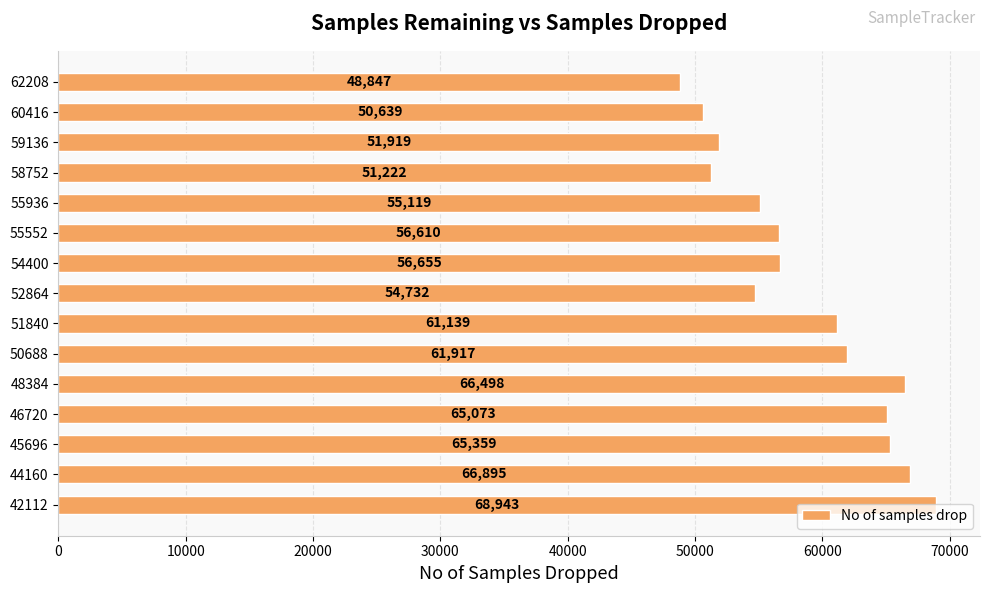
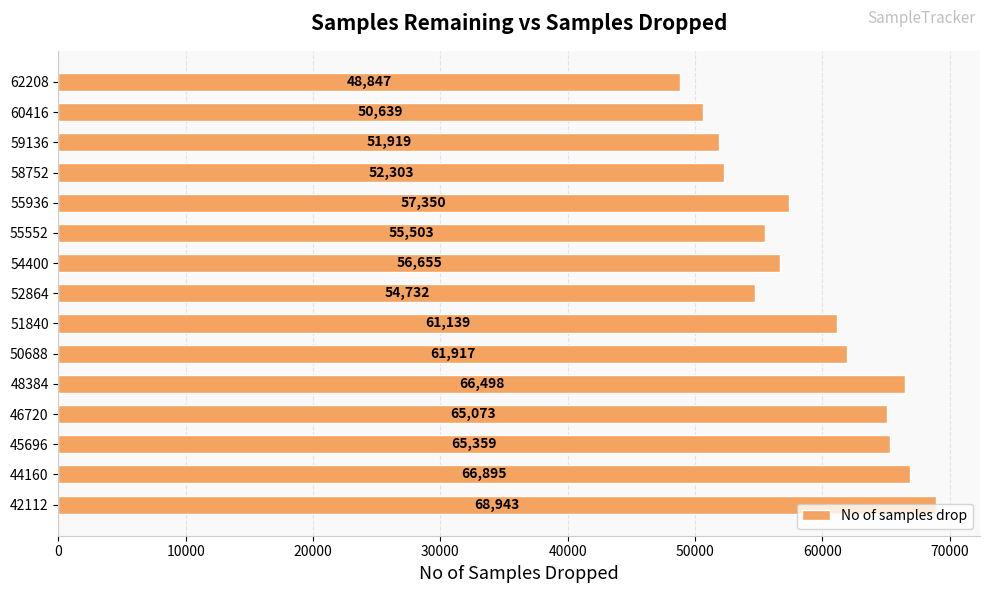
58752: 51,222 -> 52,303
55936: 55,119 -> 57,350
55552: 56,610 -> 55,503
